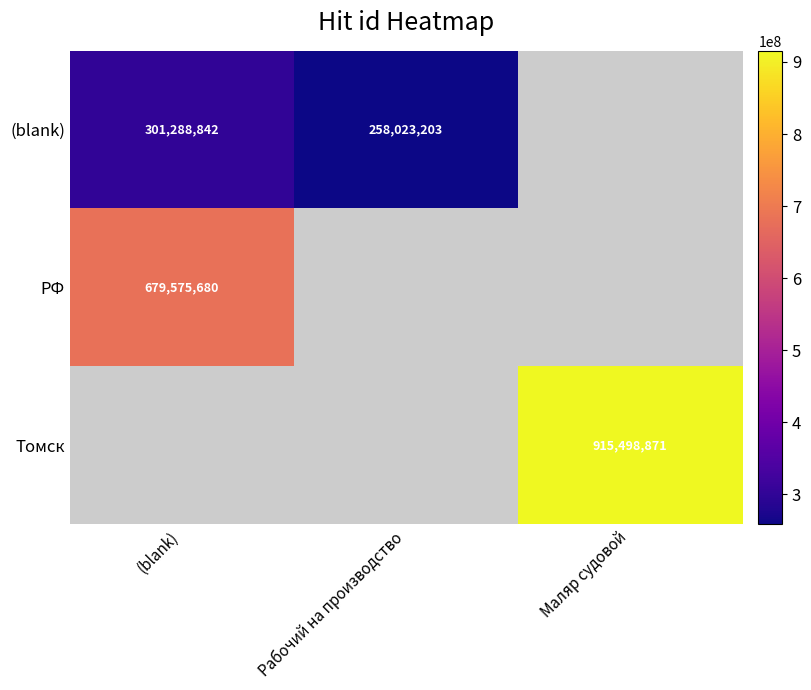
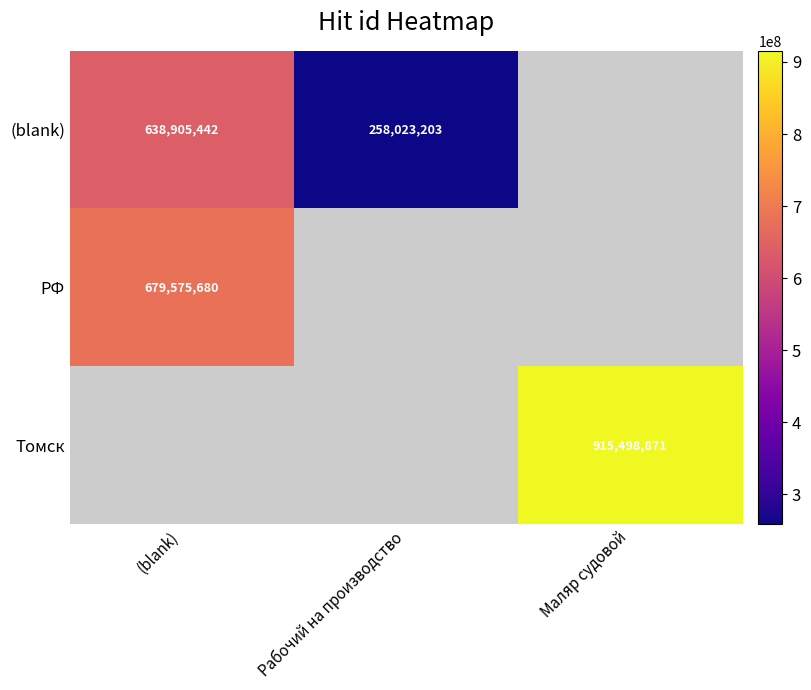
(blank), (blank): 301,288,842 -> 638,905,442
